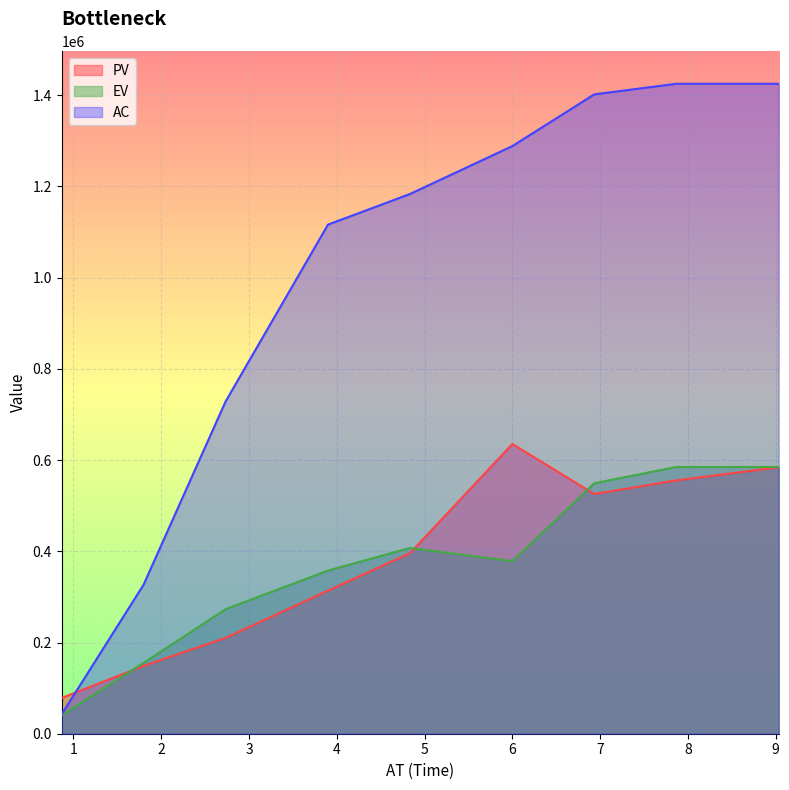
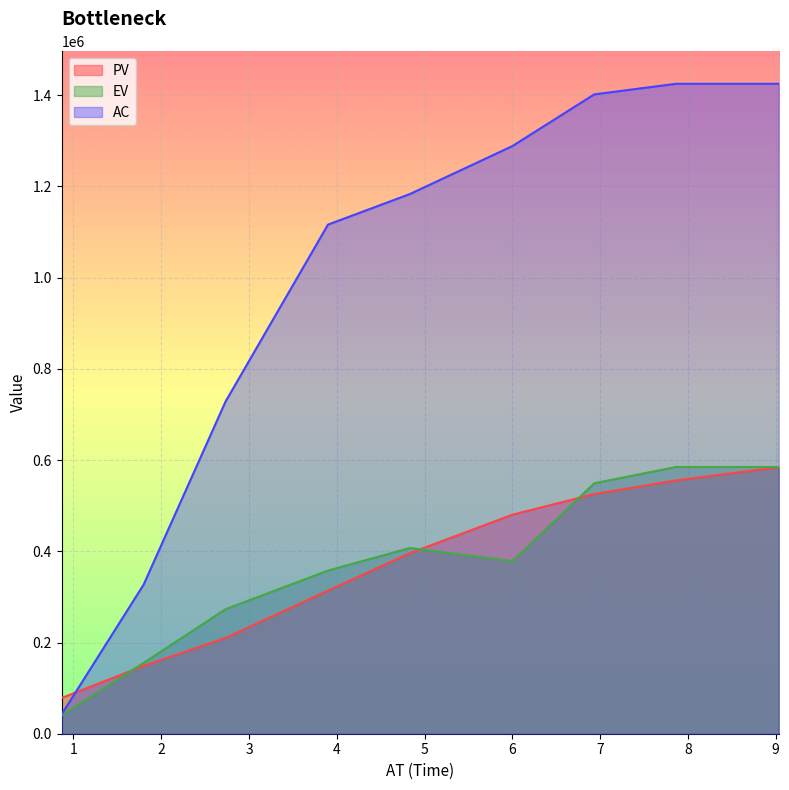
PV, 6: 640000 -> 480000
